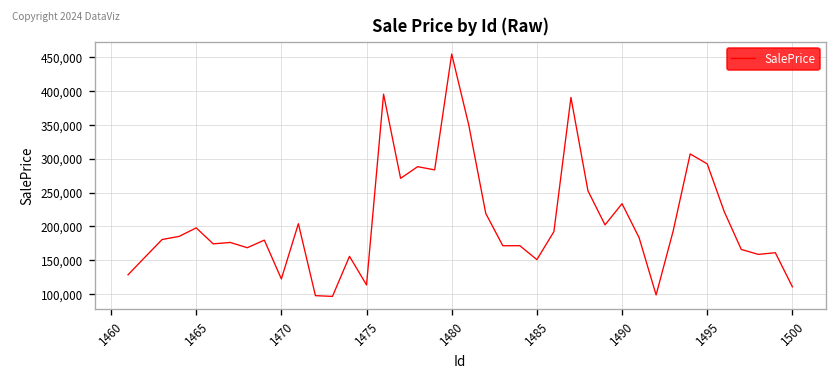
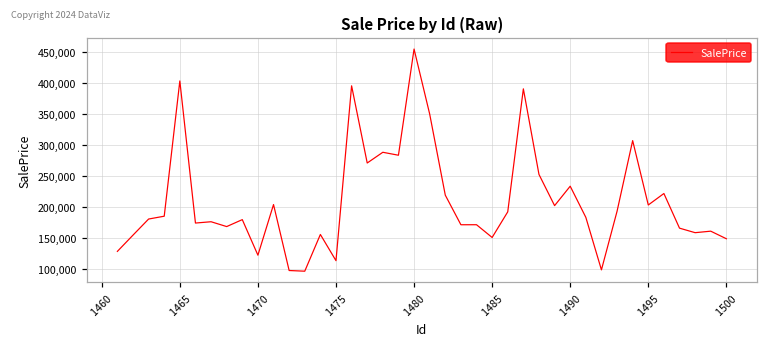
1465: 200,000 -> 400,000
1495: 290,000 -> 200,000
1500: 110,000 -> 150,000
